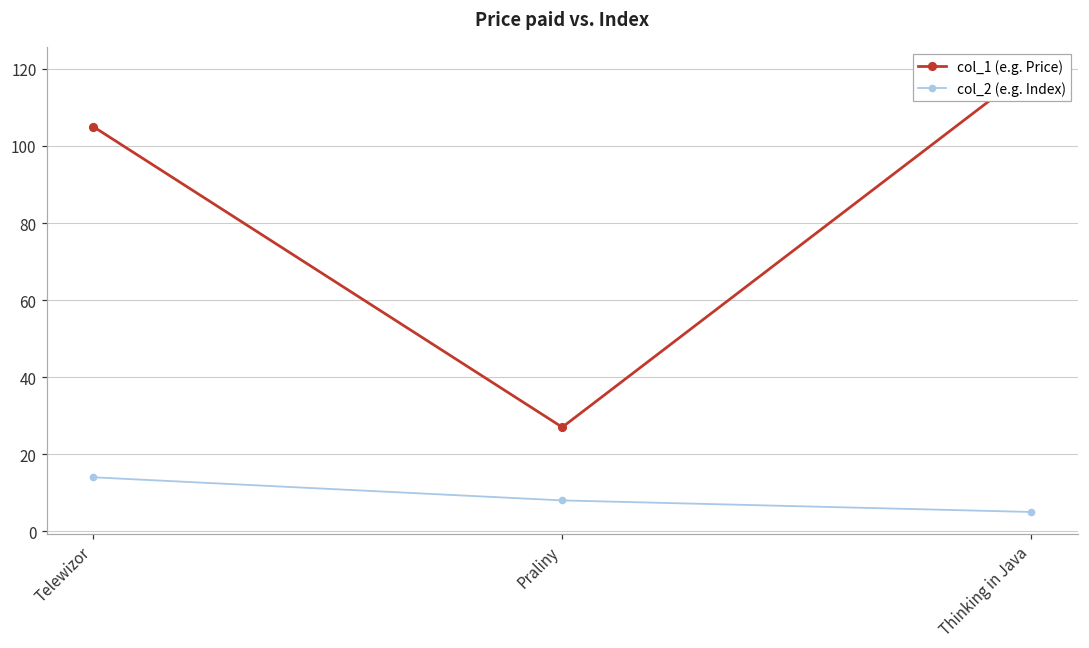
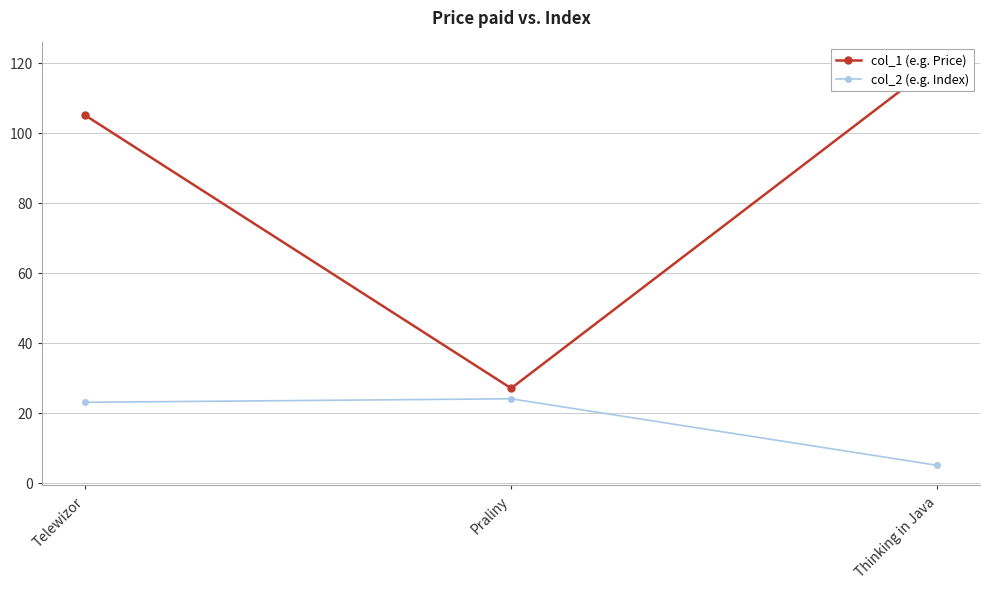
col_2 (e.g. Index), Telewizor: 14 -> 23
col_2 (e.g. Index), Praliny: 8 -> 24
